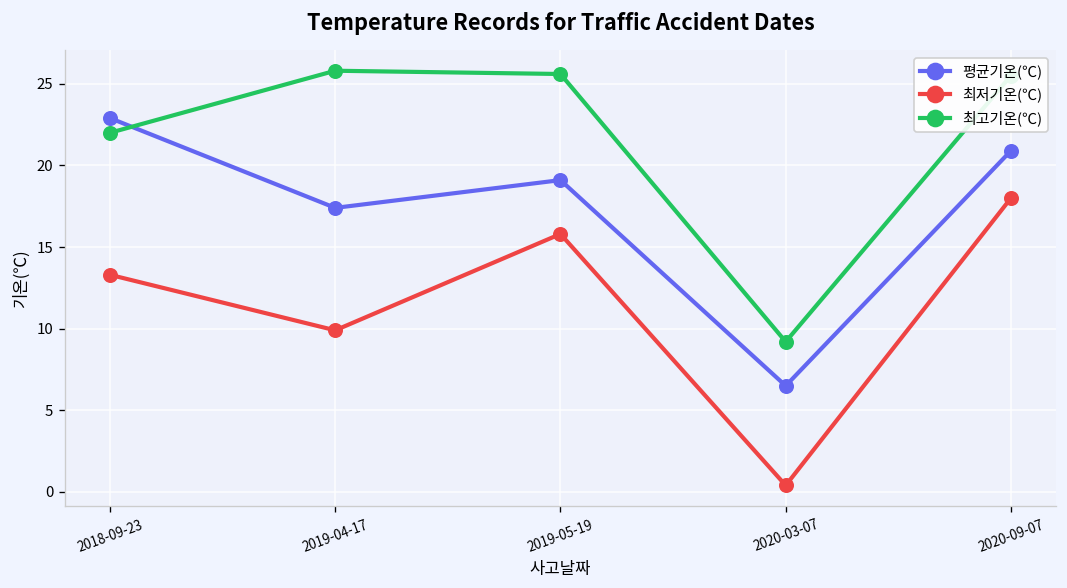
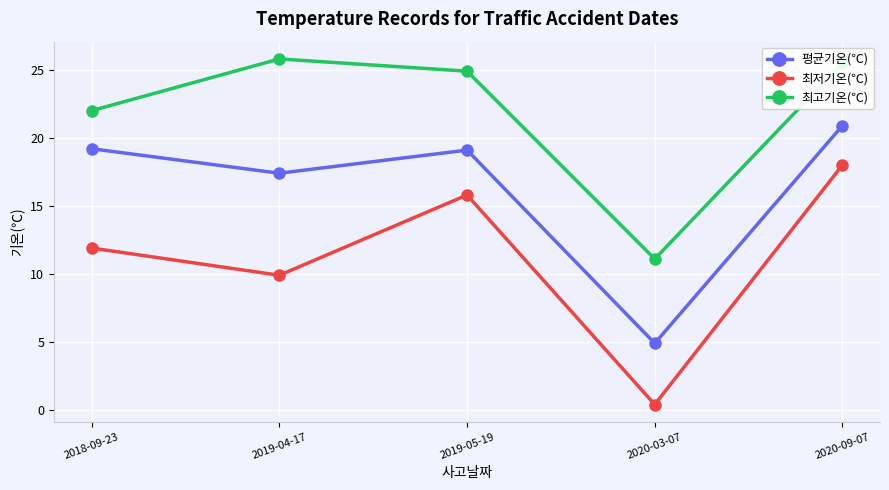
평균기온(℃), 2018-09-23: 22.9 -> 19.2
최저기온(℃), 2018-09-23: 13.3 -> 11.9
최고기온(℃), 2019-05-19: 25.6 -> 24.9
평균기온(℃), 2020-03-07: 6.5 -> 4.9
최고기온(℃), 2020-03-07: 9.2 -> 11.1
